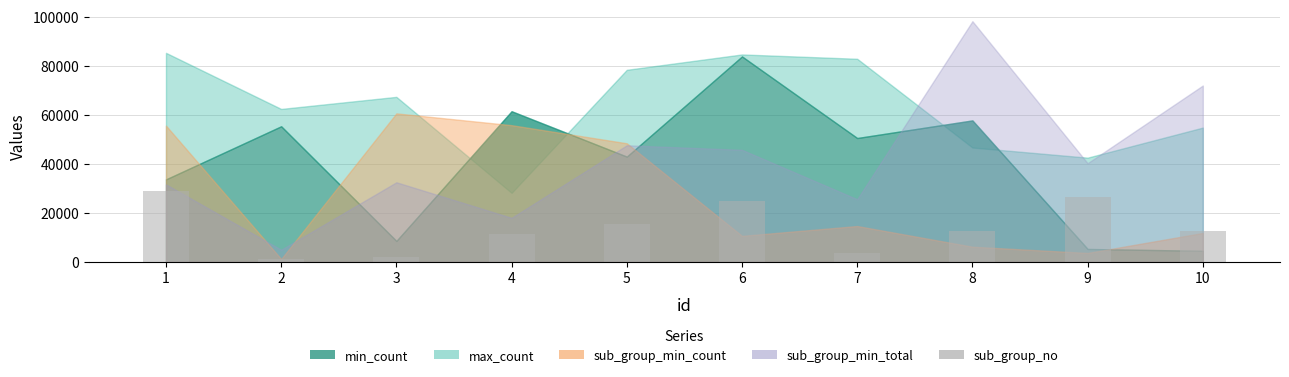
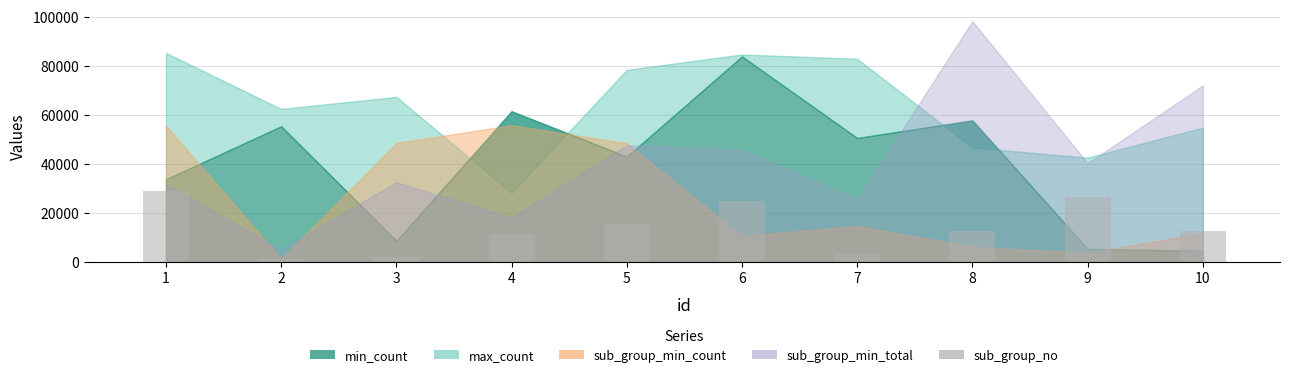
sub_group_min_count, 3: 61000 -> 49000
